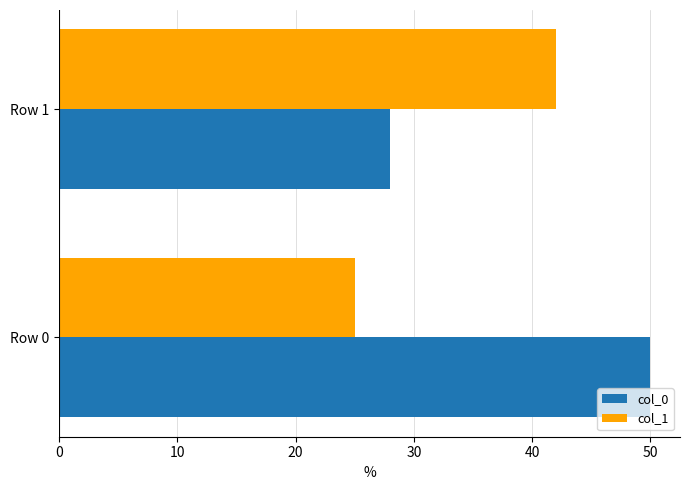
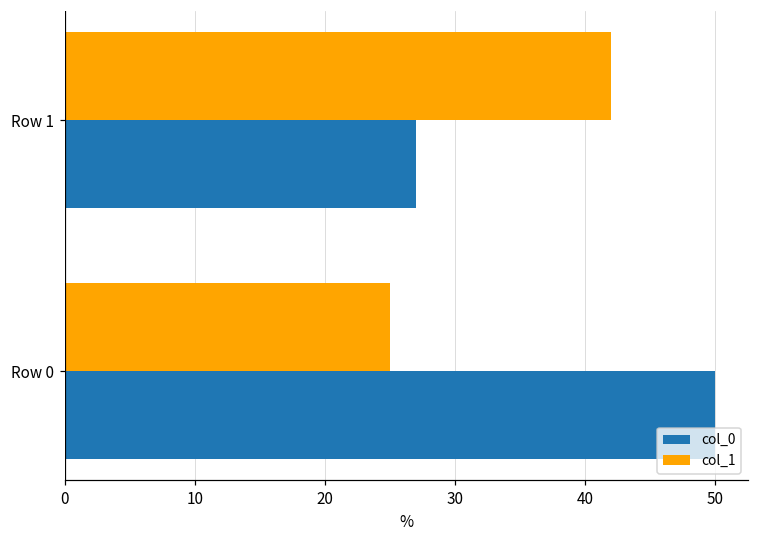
col_0, Row 1: 28 -> 27
